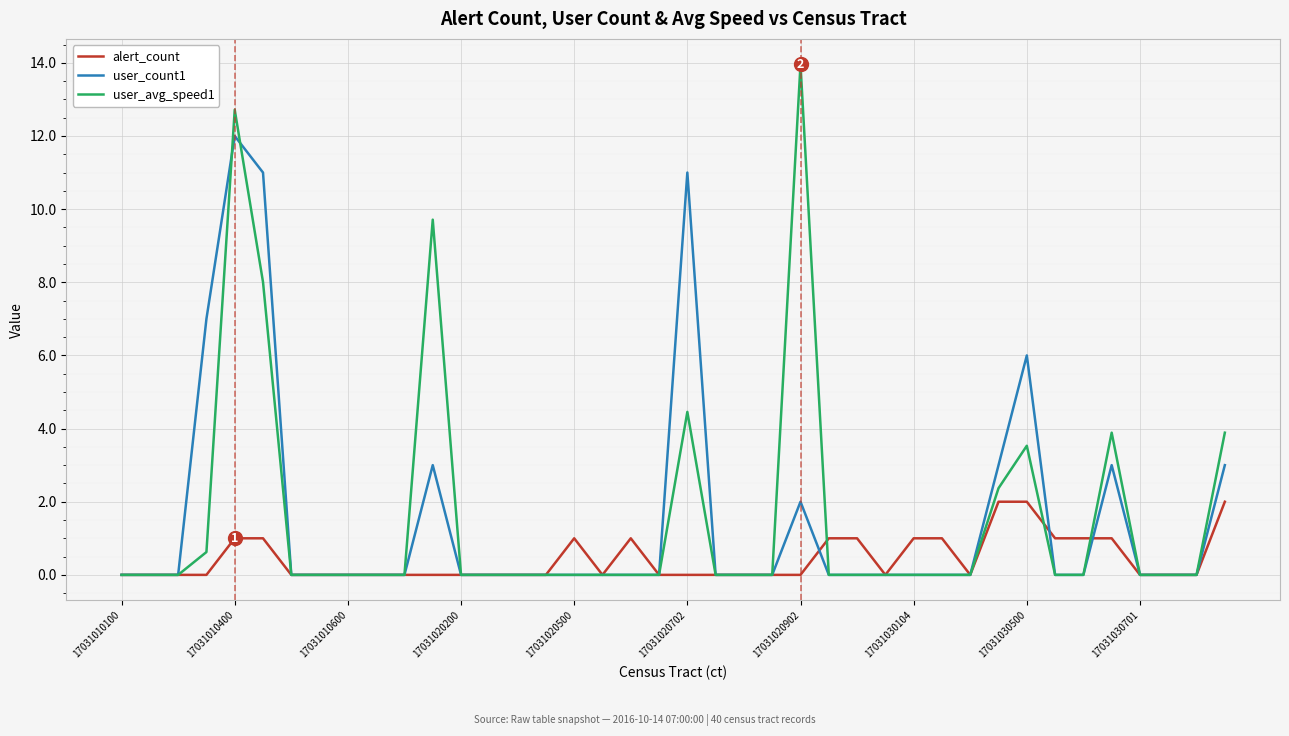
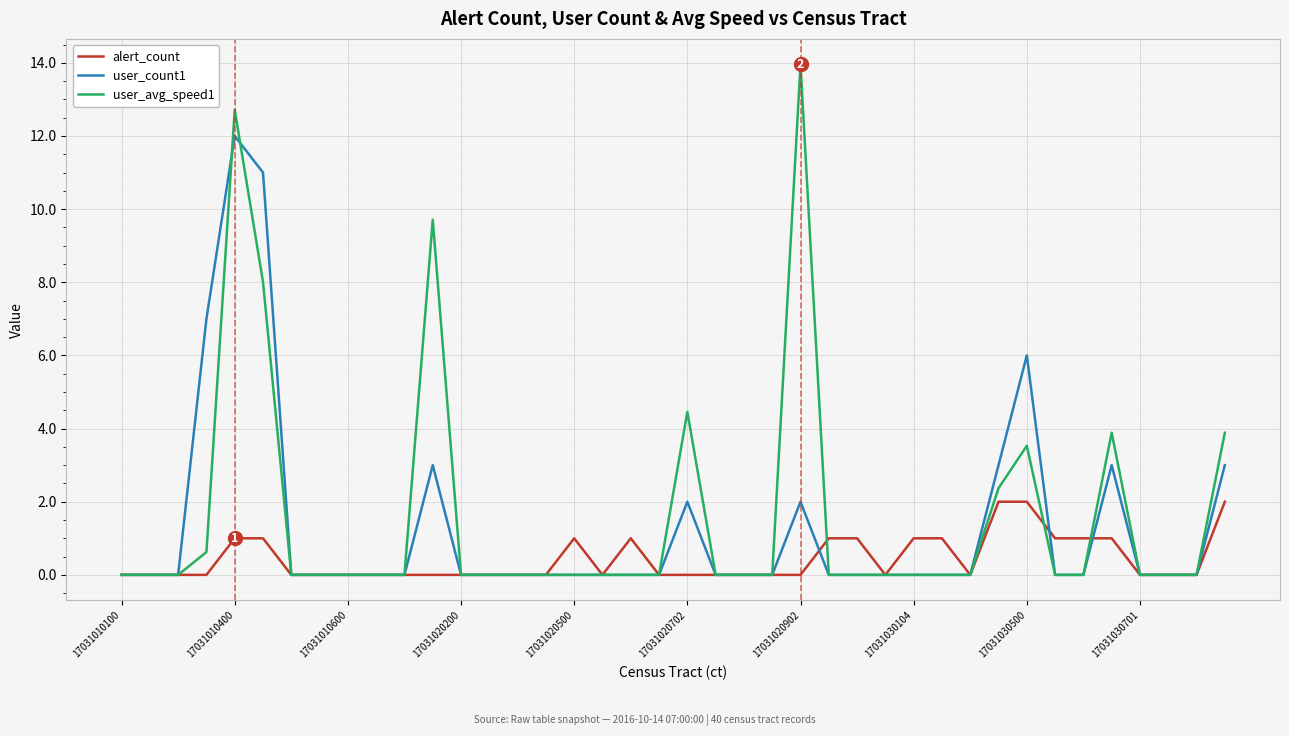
user_count1, 17031020702: 11 -> 2
